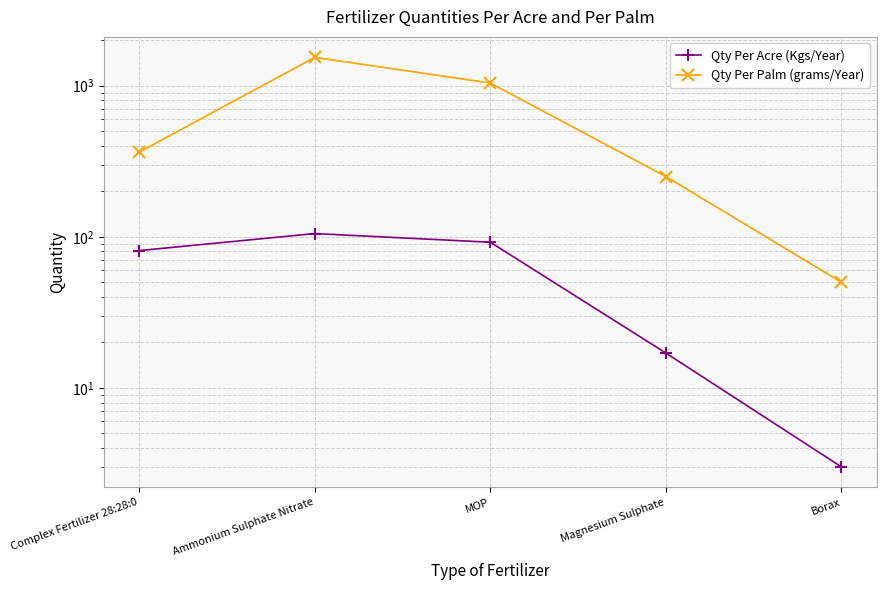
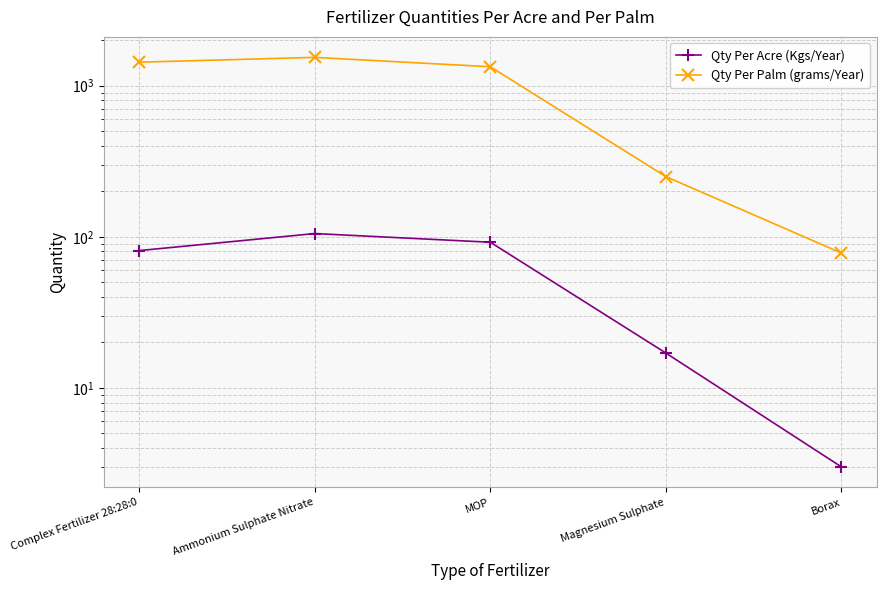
Qty Per Palm (grams/Year), Complex Fertilizer 28:28:0: 360 -> 1400
Qty Per Palm (grams/Year), MOP: 1000 -> 1300
Qty Per Palm (grams/Year), Borax: 50 -> 80
